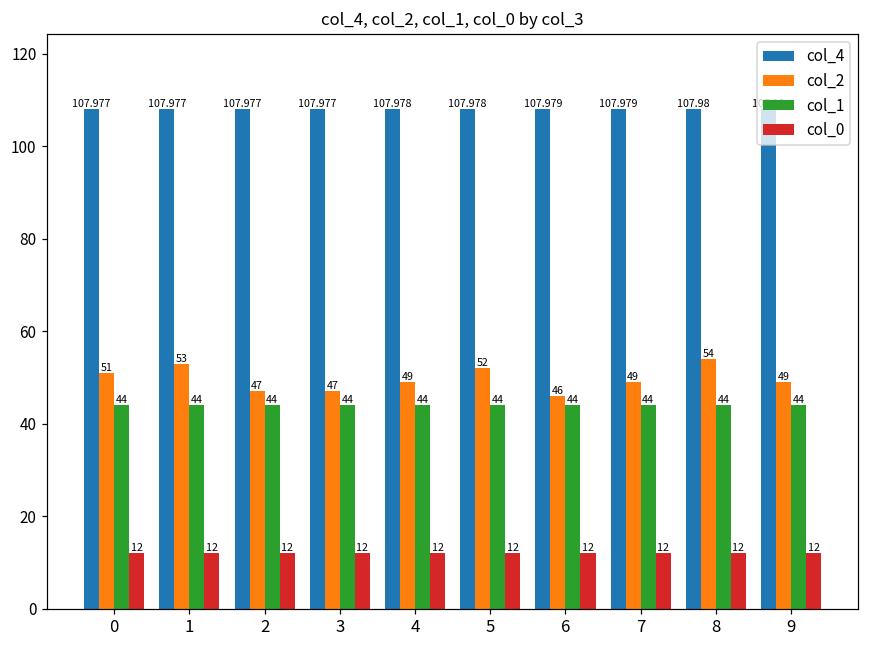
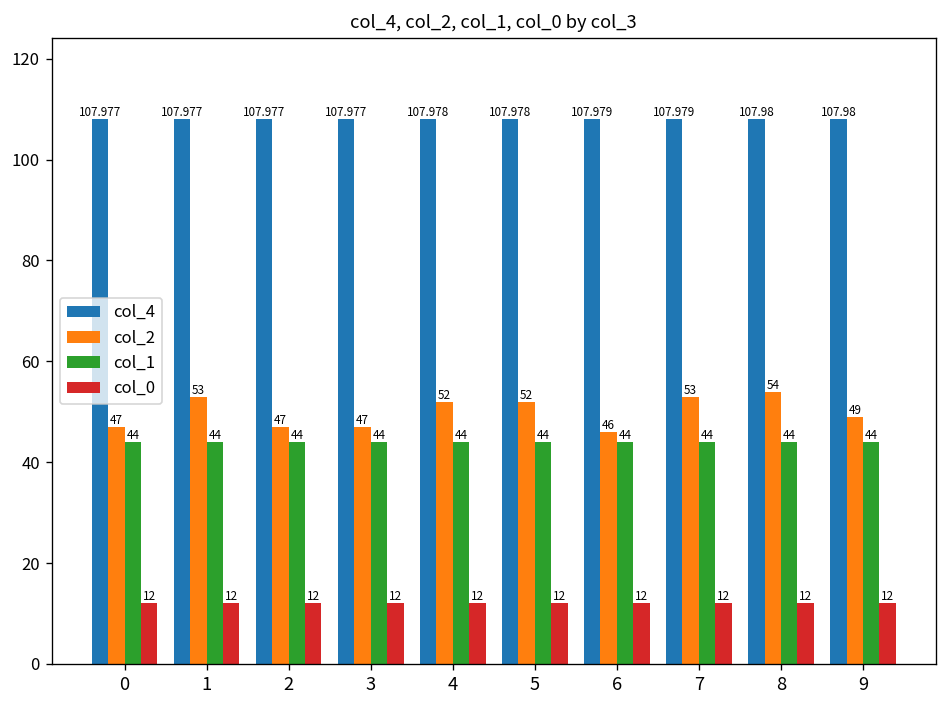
col_2, 0: 51 -> 47
col_2, 4: 49 -> 52
col_2, 7: 49 -> 53
